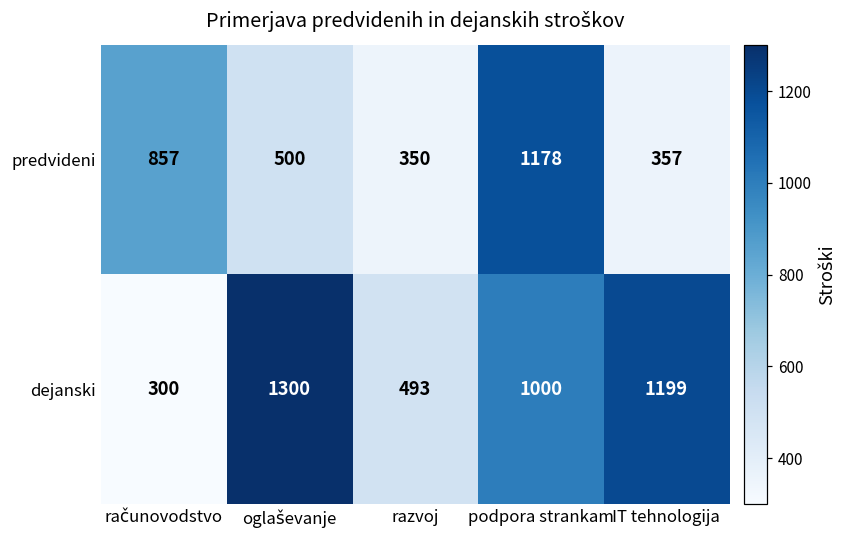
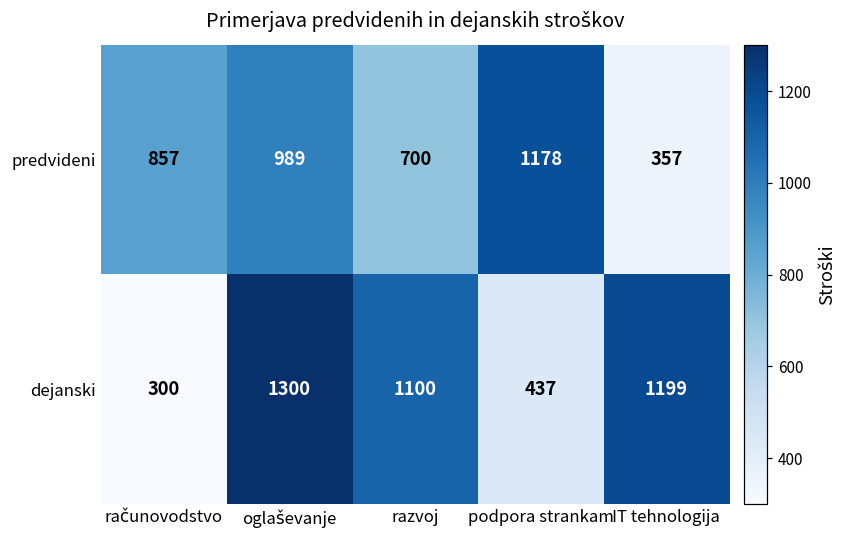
predvideni, oglaševanje: 500 -> 989
predvideni, razvoj: 350 -> 700
dejanski, razvoj: 493 -> 1100
dejanski, podpora strankam: 1000 -> 437
